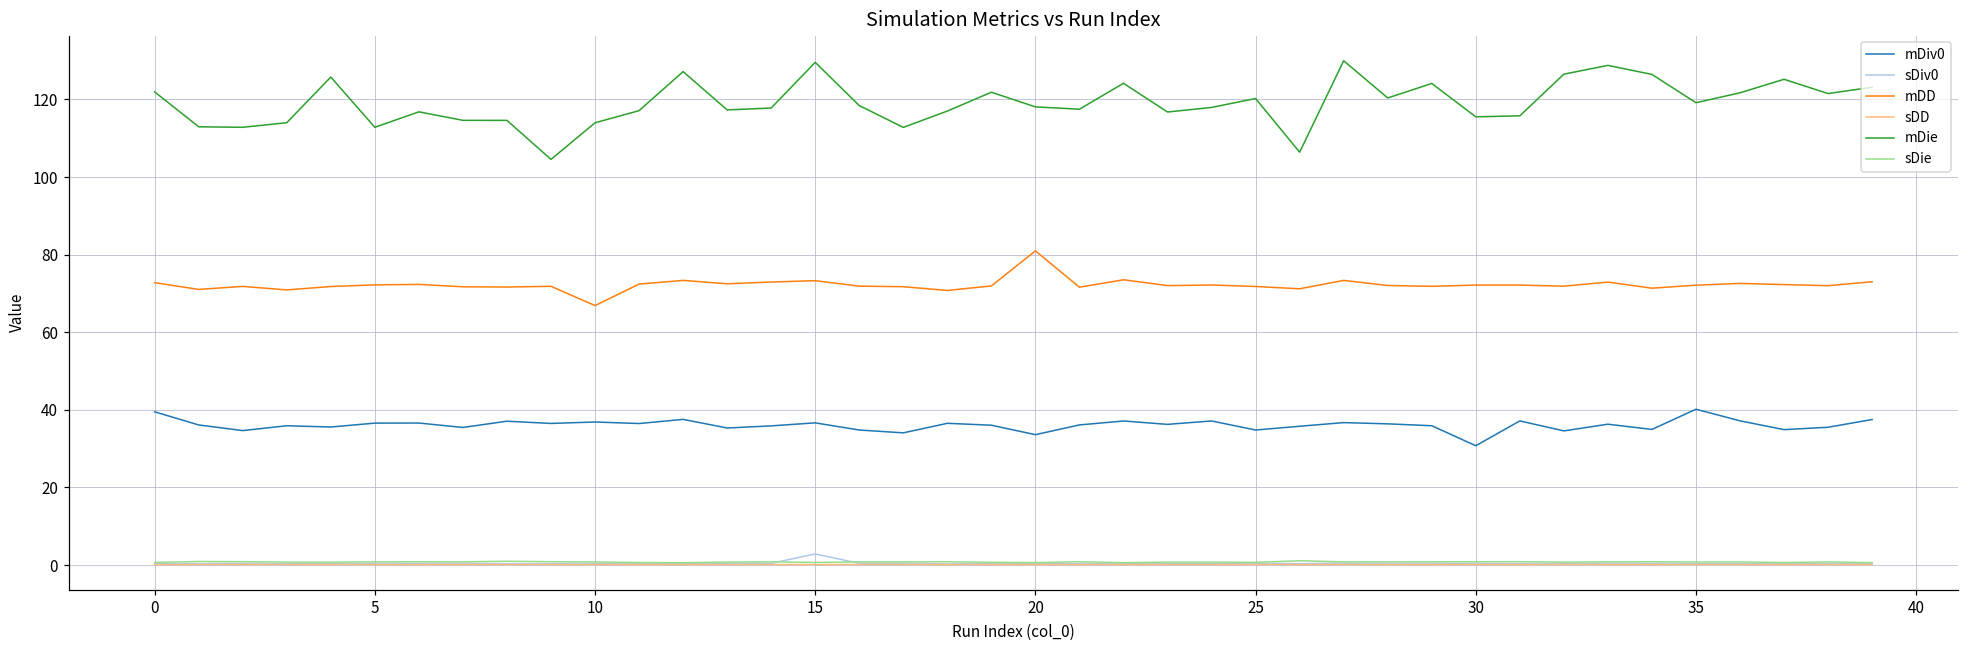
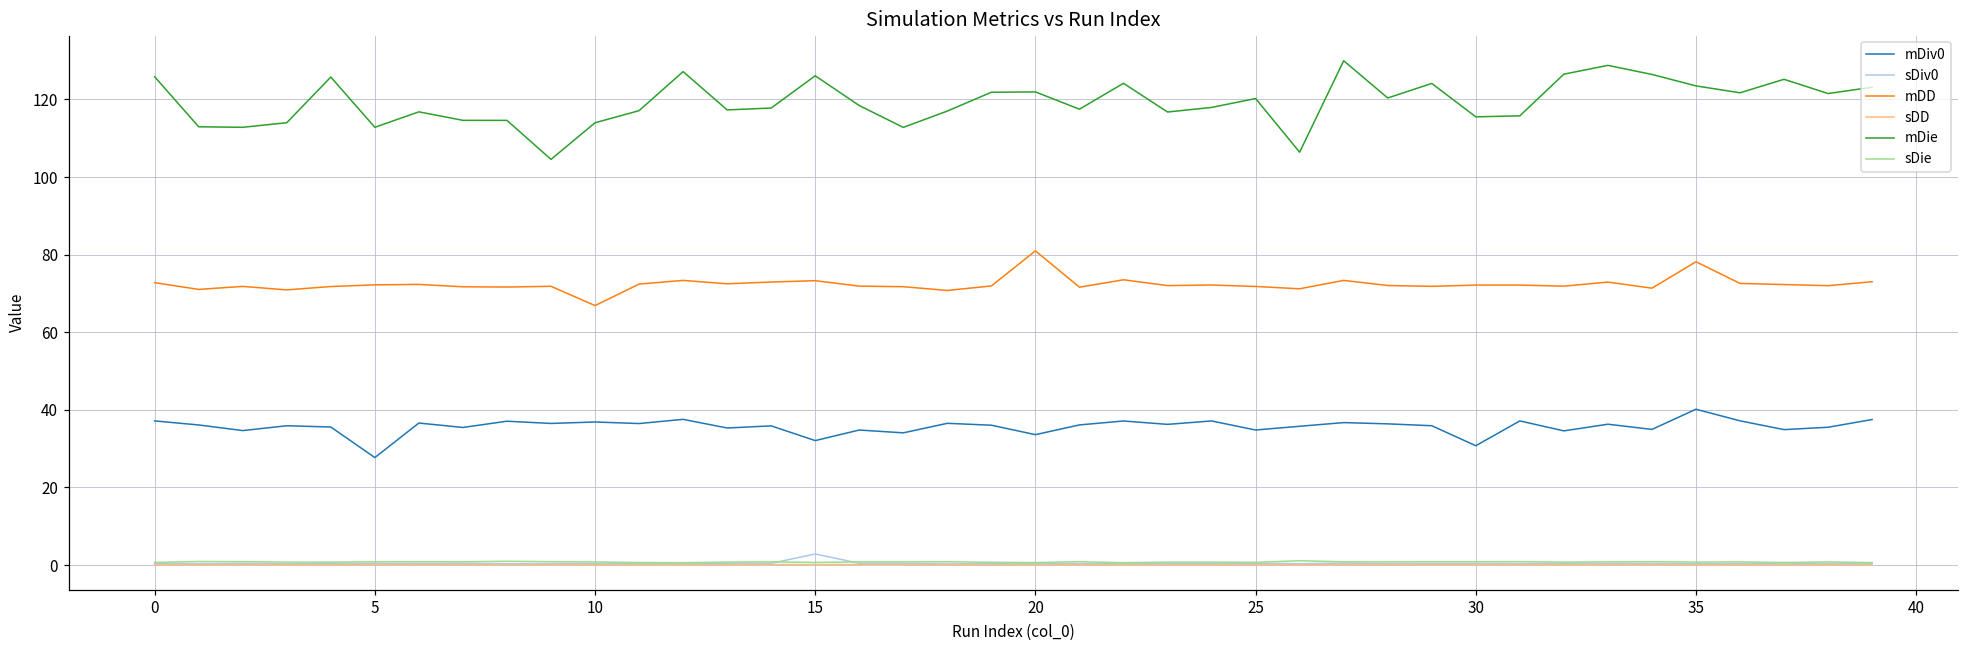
mDiv0, 0: 39 -> 37
mDie, 0: 122 -> 126
mDiv0, 5: 37 -> 28
mDiv0, 15: 37 -> 32
mDie, 15: 130 -> 126
mDie, 20: 118 -> 122
mDD, 35: 72 -> 78
mDie, 35: 119 -> 123
